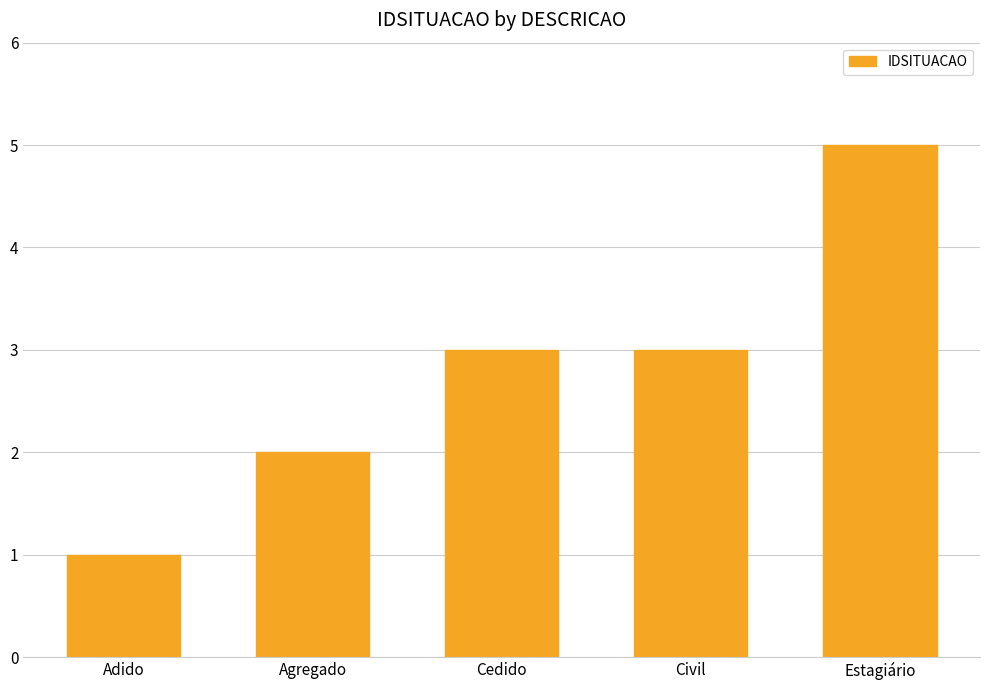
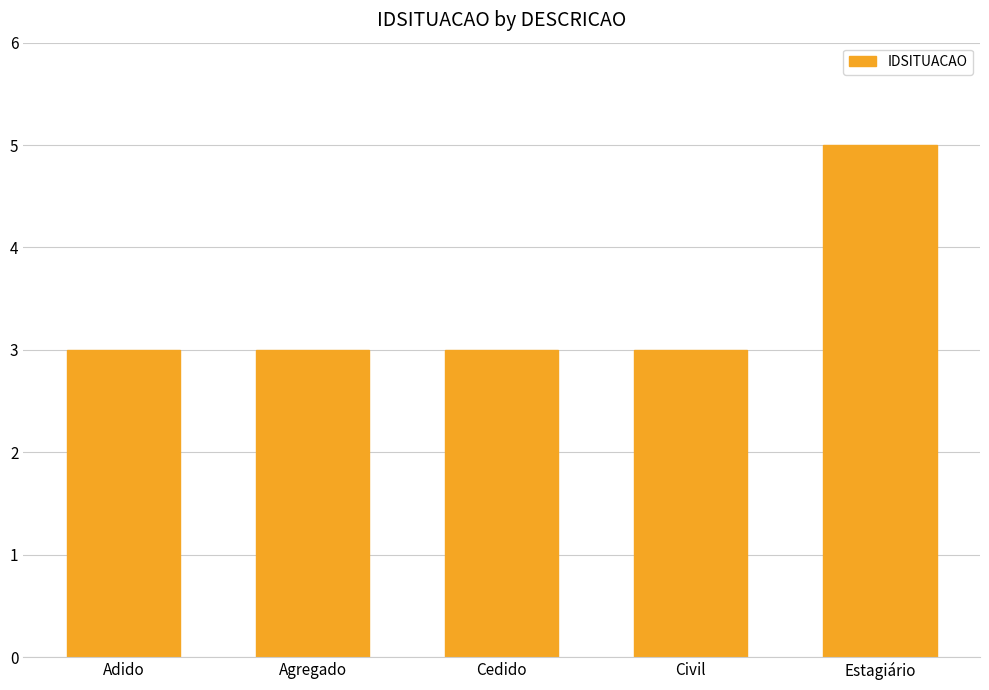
Adido: 1 -> 3
Agregado: 2 -> 3
